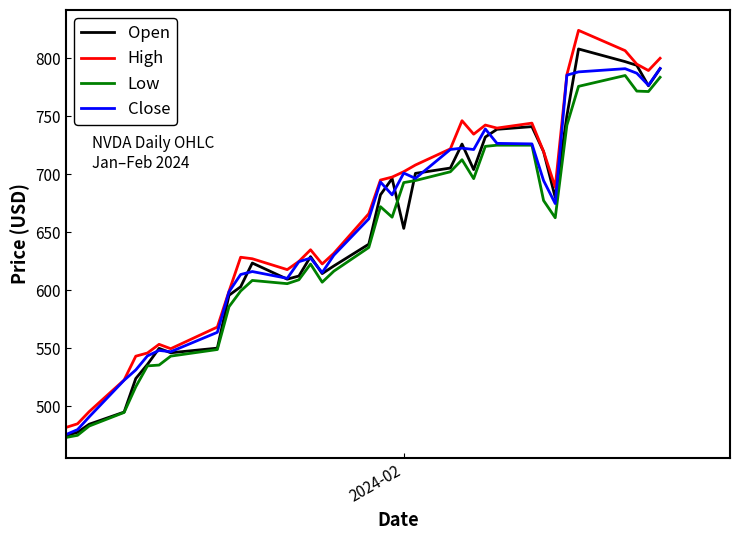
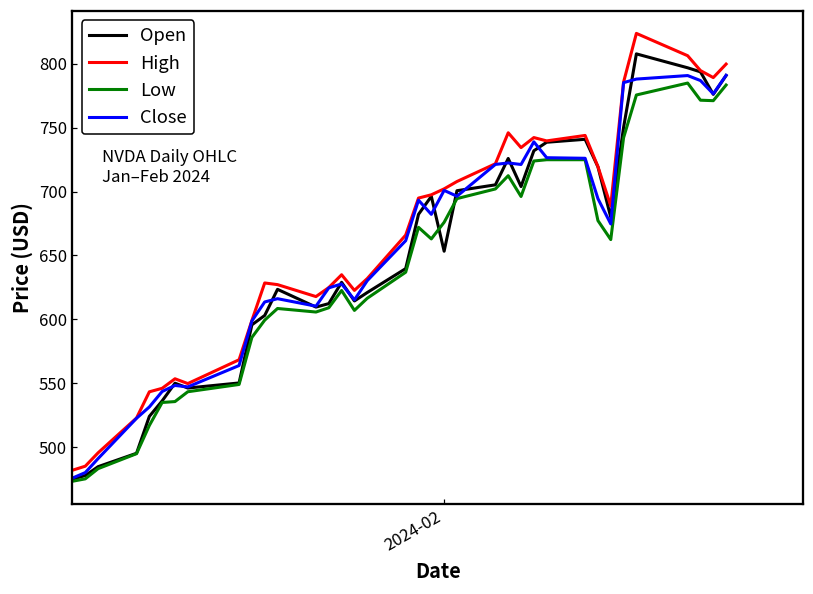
Low, 2024-02: 693 -> 676
